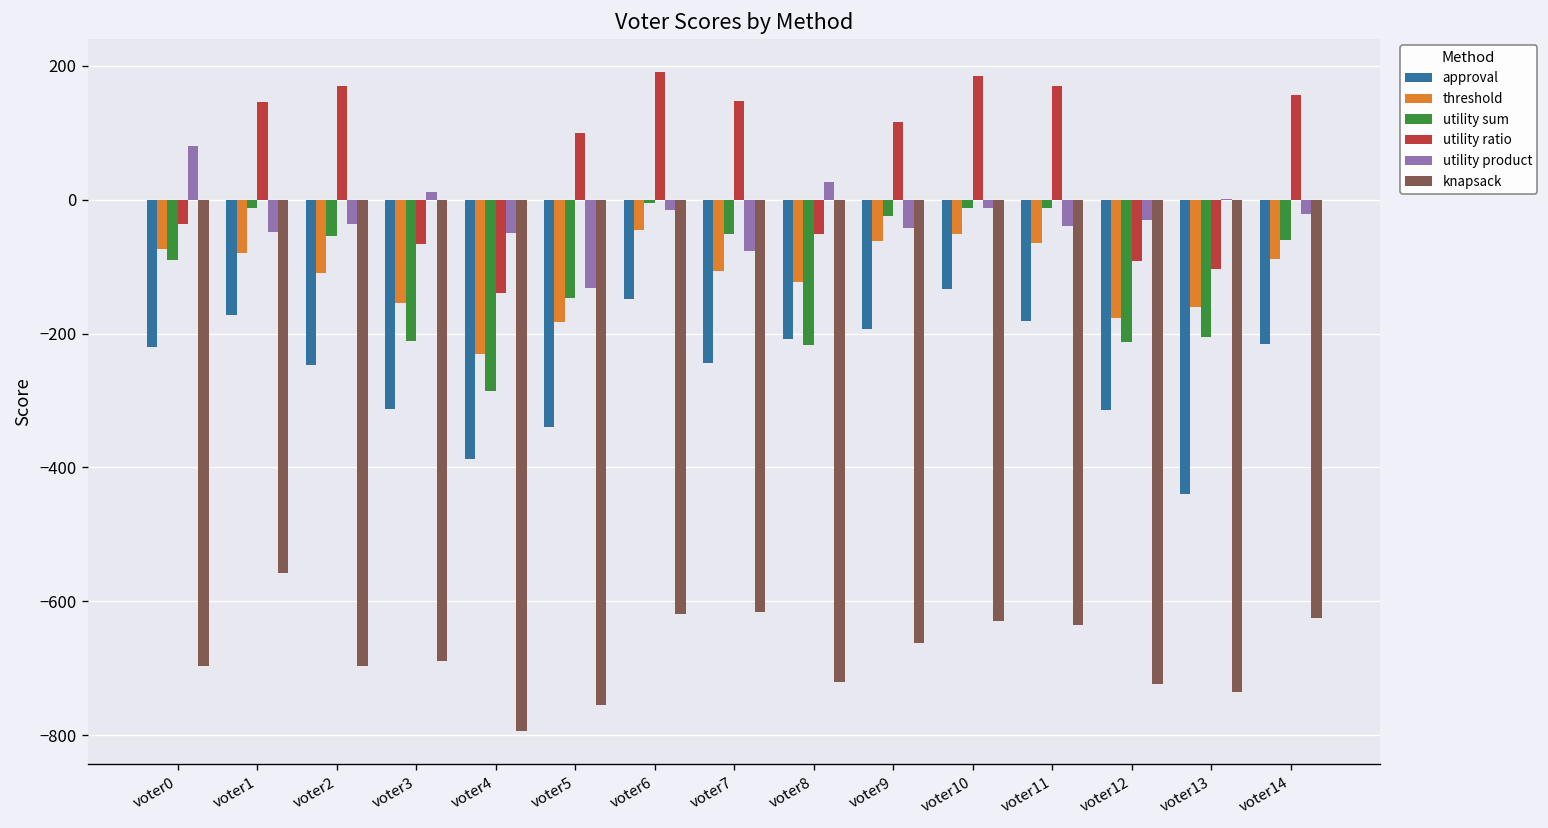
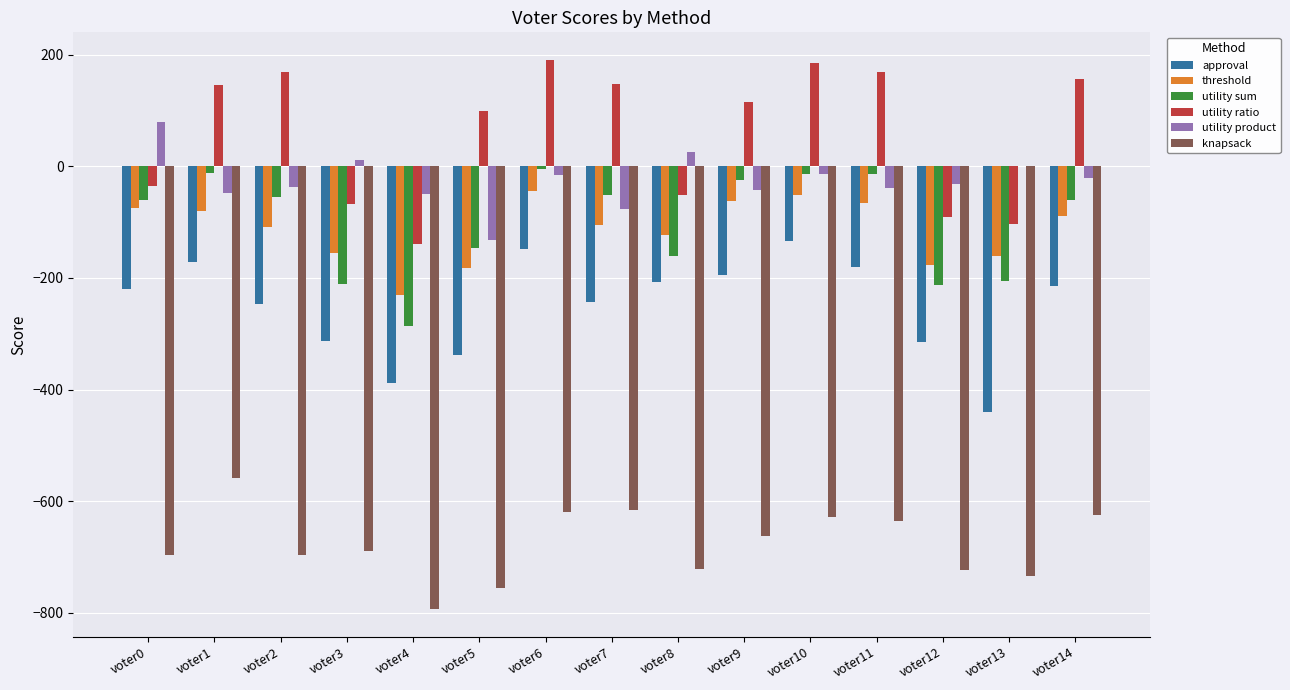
utility sum, voter0: -90 -> -60
utility sum, voter8: -220 -> -160
